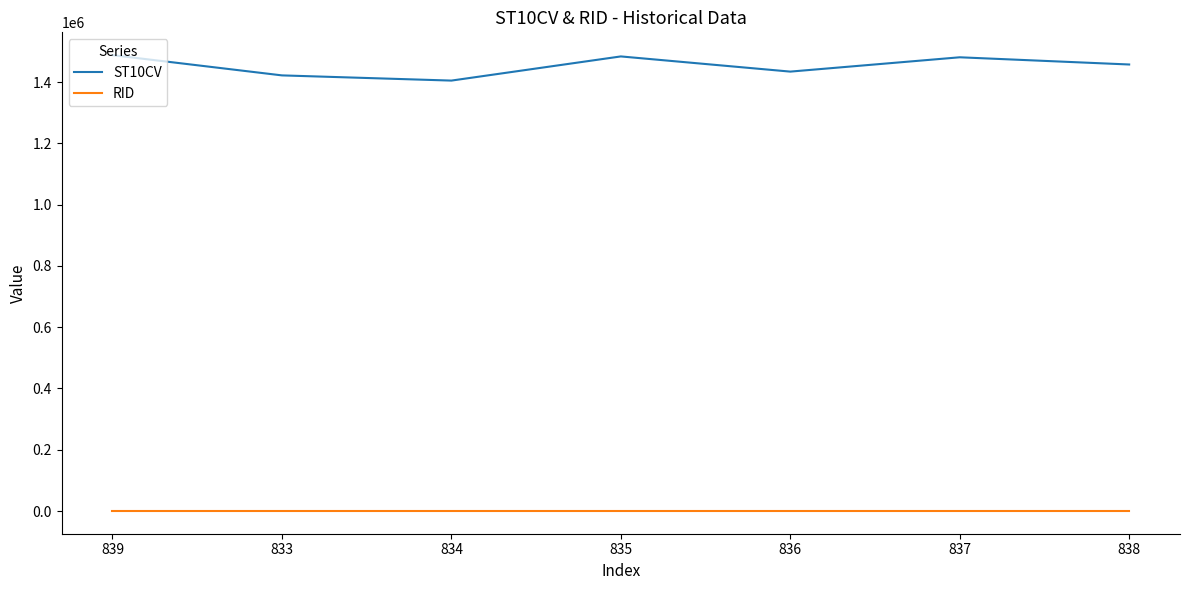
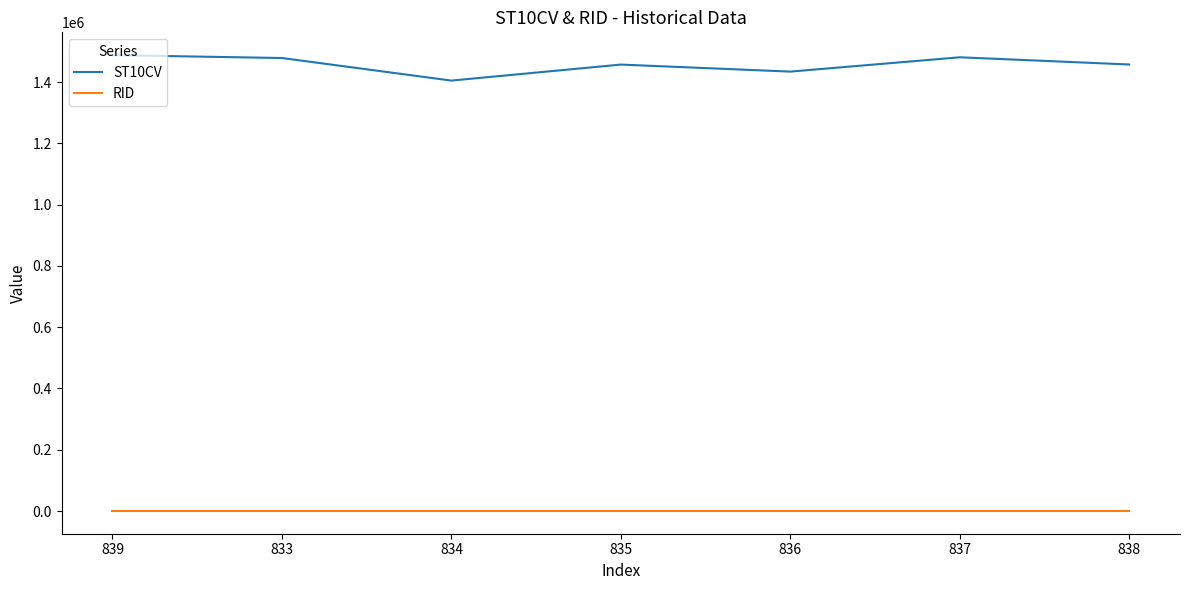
ST10CV, 833: 1420000 -> 1480000
ST10CV, 835: 1480000 -> 1460000
